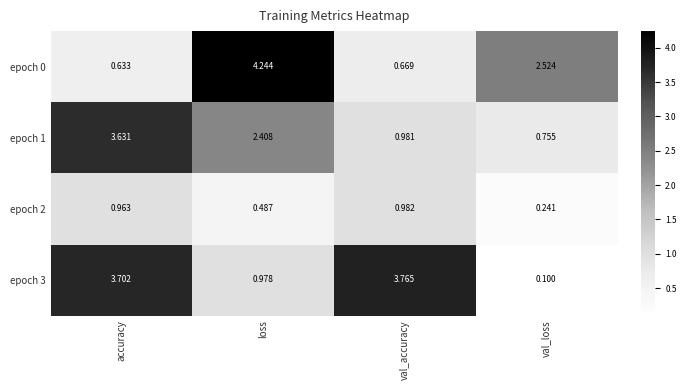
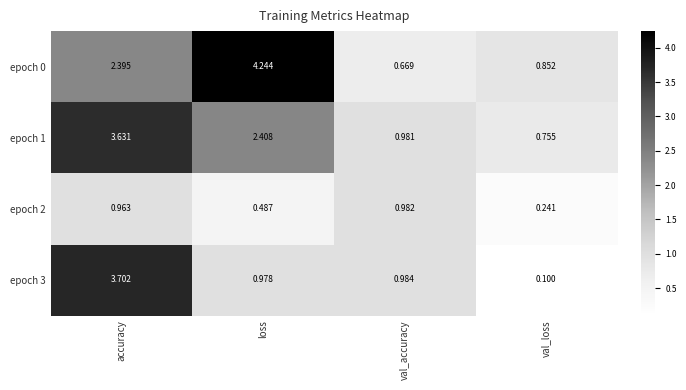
epoch 0, accuracy: 0.633 -> 2.395
epoch 0, val_loss: 2.524 -> 0.852
epoch 3, val_accuracy: 3.765 -> 0.984
